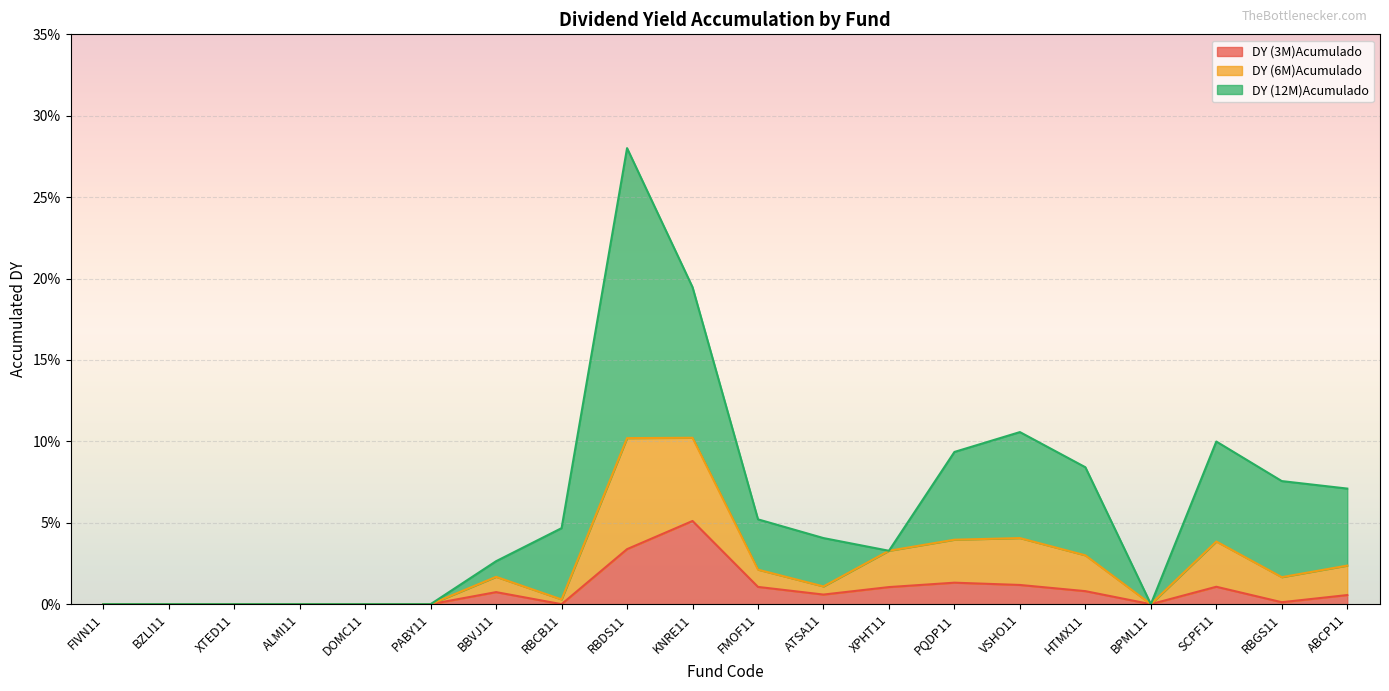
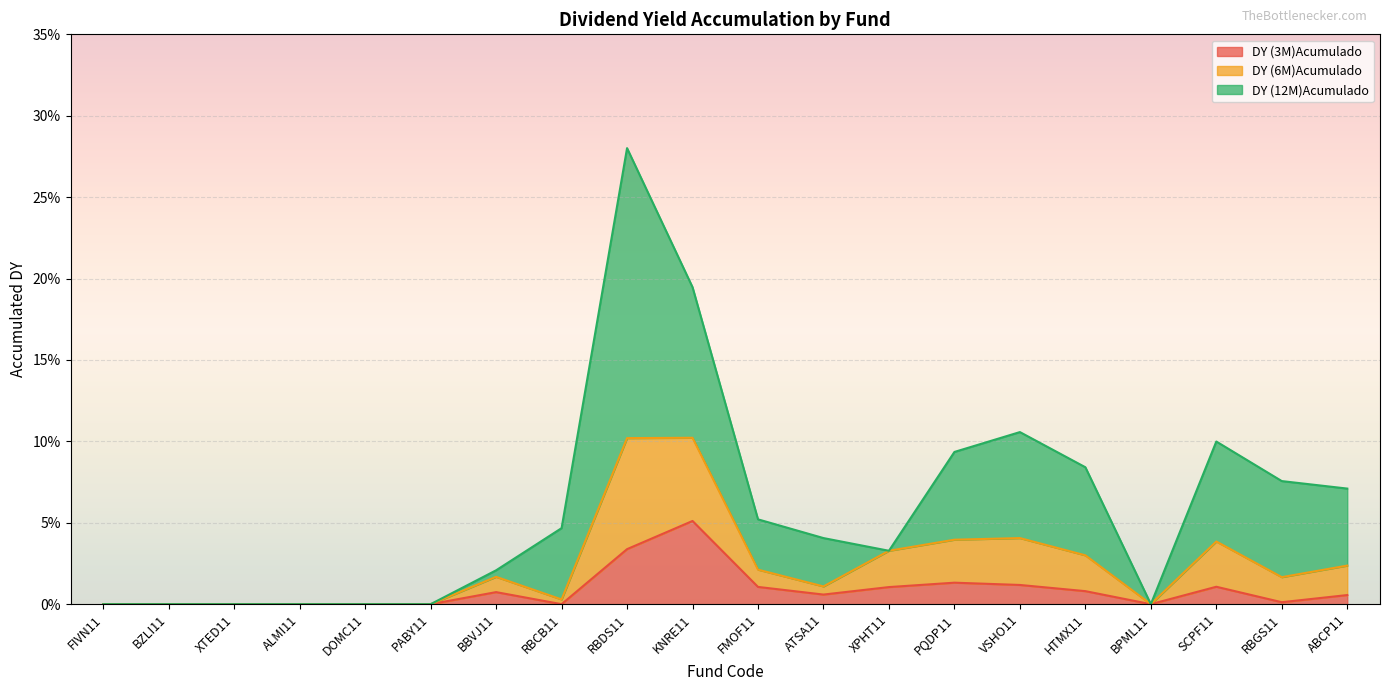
DY (12M)Acumulado, BBVJ11: 1.0% -> 0.4%
